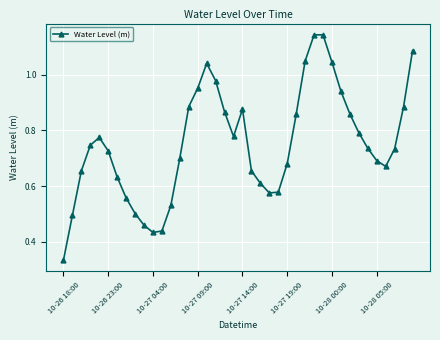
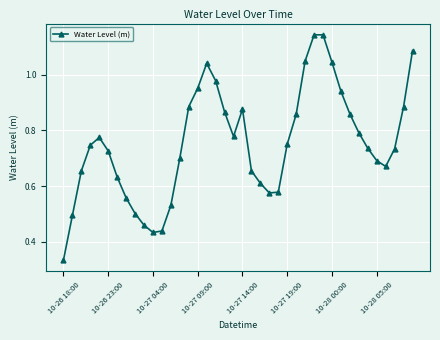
10-27 19:00: 0.68 -> 0.75
